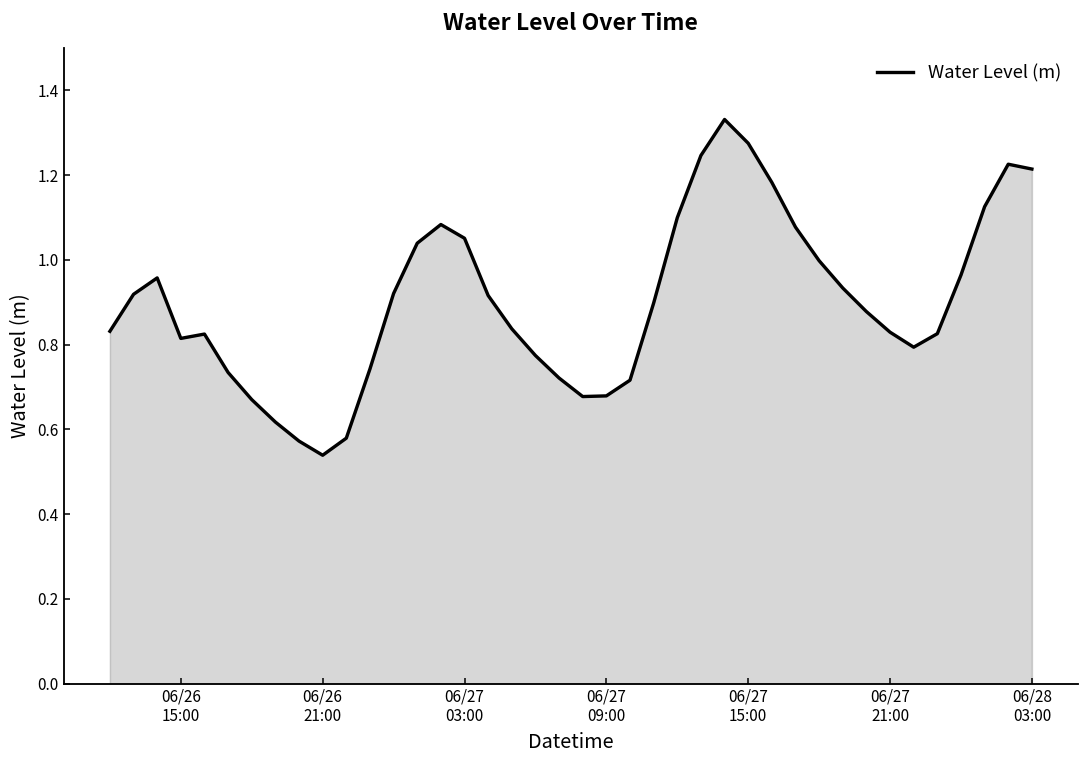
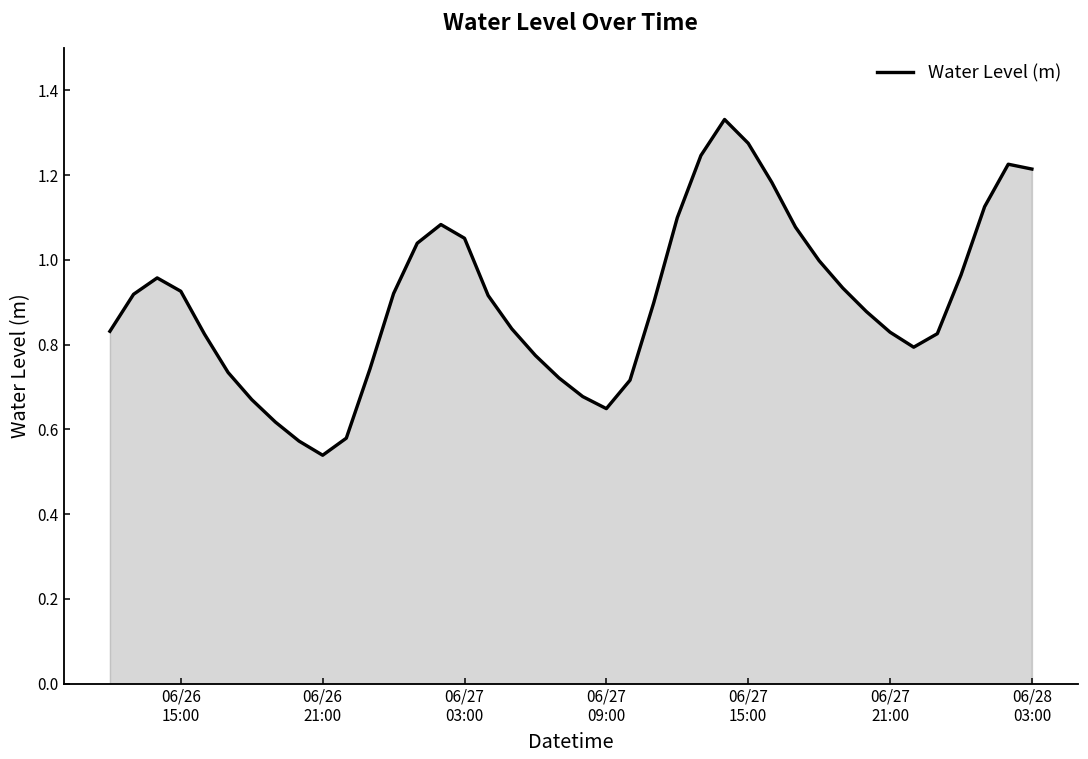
06/26 15:00: 0.81 -> 0.93
06/27 09:00: 0.68 -> 0.65
